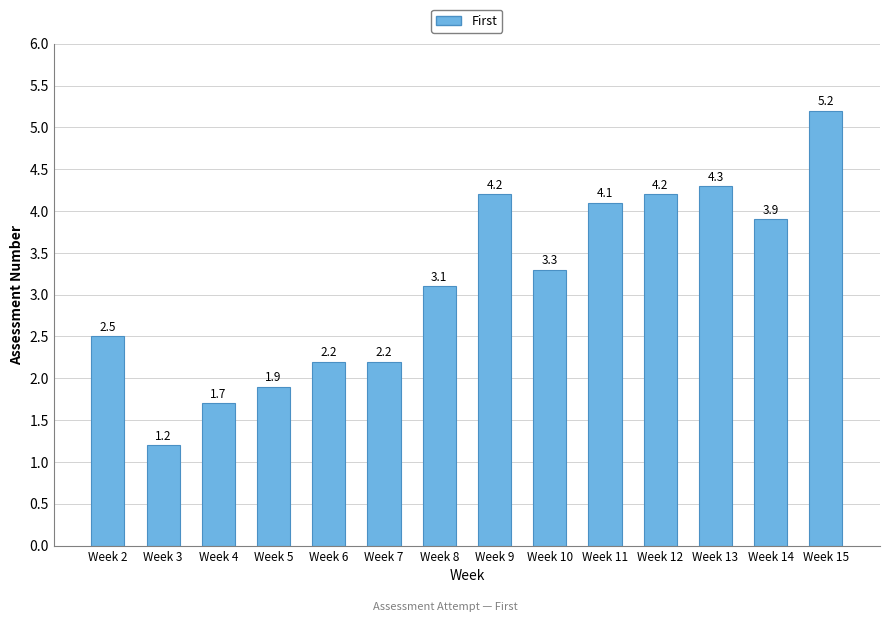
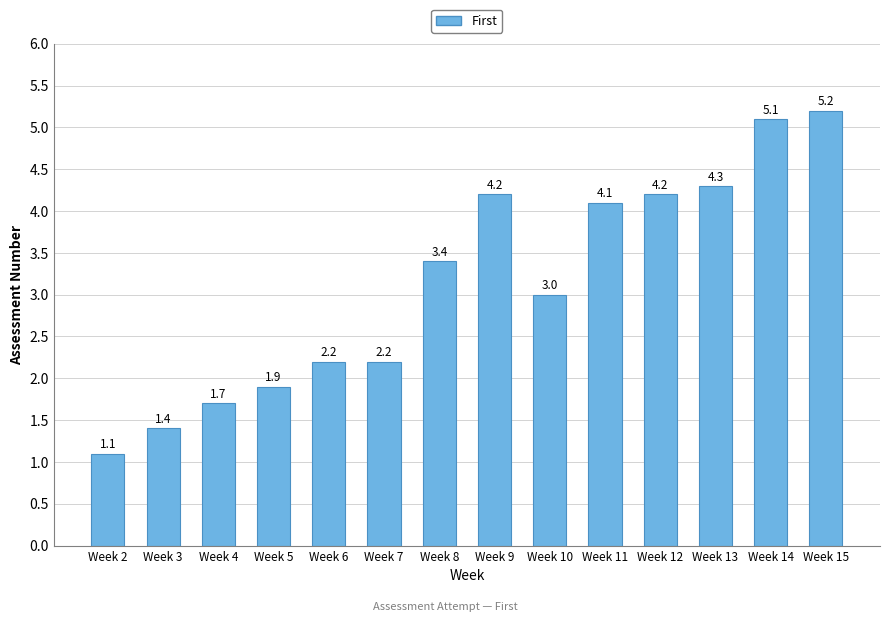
Week 2: 2.5 -> 1.1
Week 3: 1.2 -> 1.4
Week 8: 3.1 -> 3.4
Week 10: 3.3 -> 3.0
Week 14: 3.9 -> 5.1
